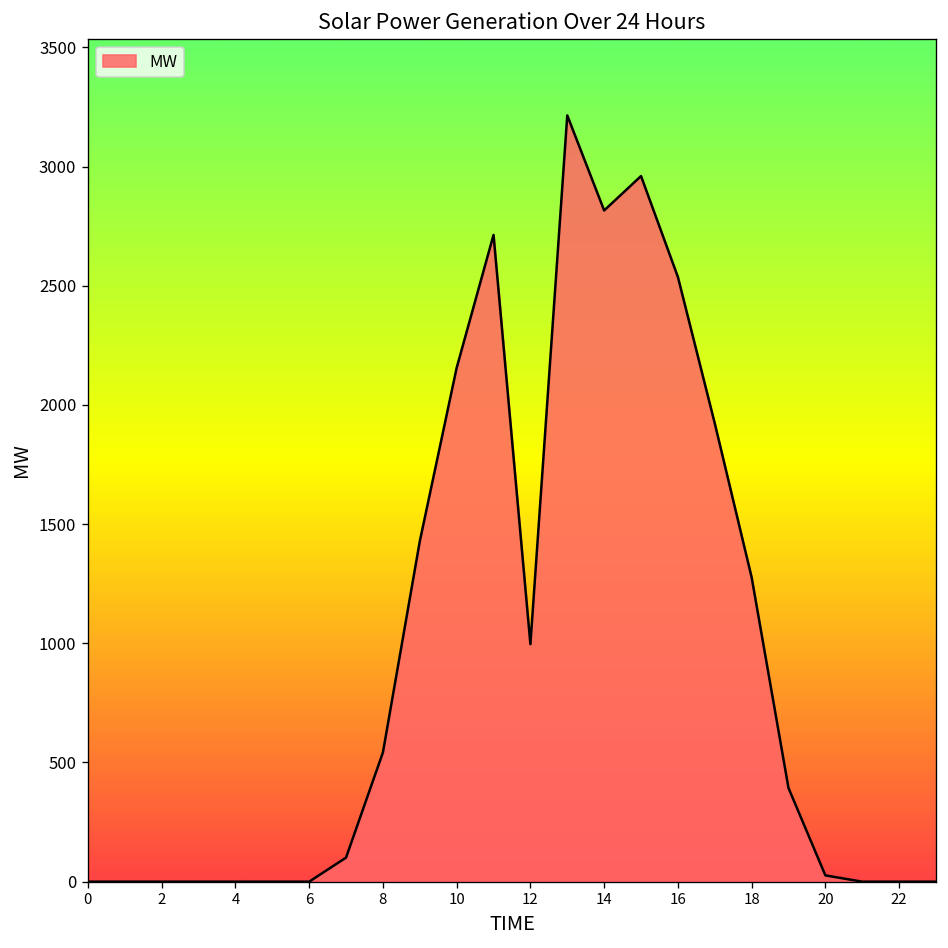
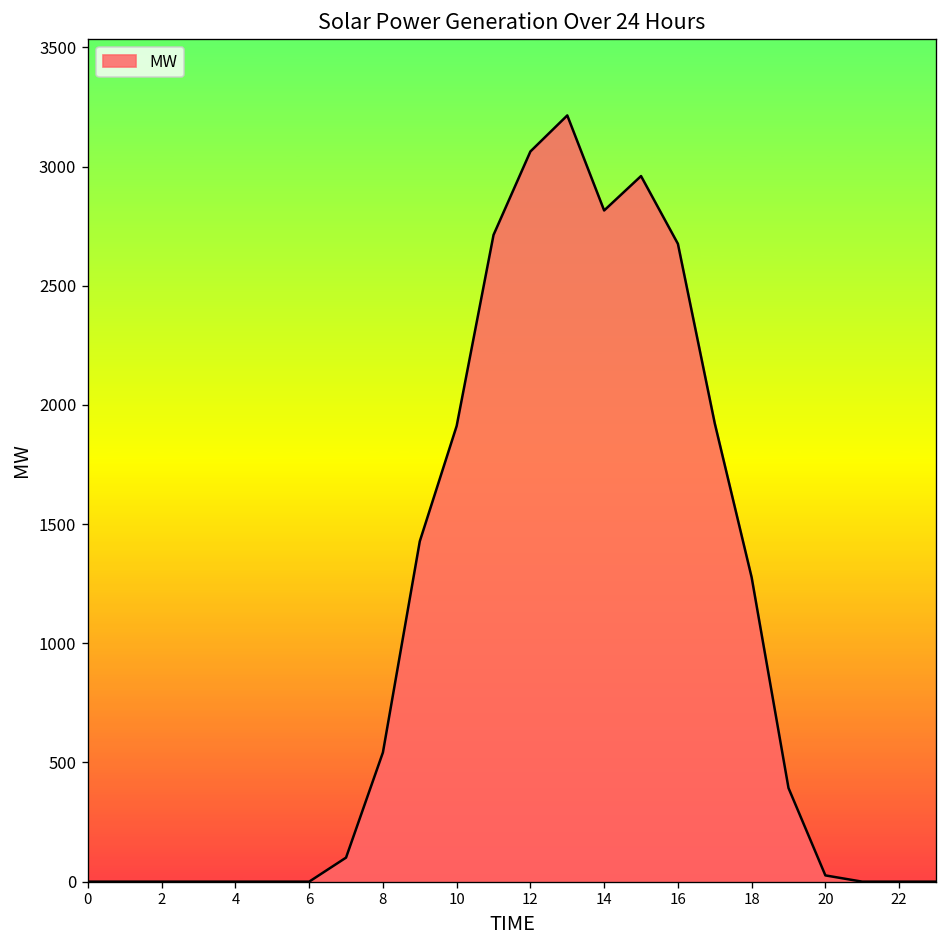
10: 2160 -> 1910
12: 1000 -> 3060
16: 2540 -> 2680
